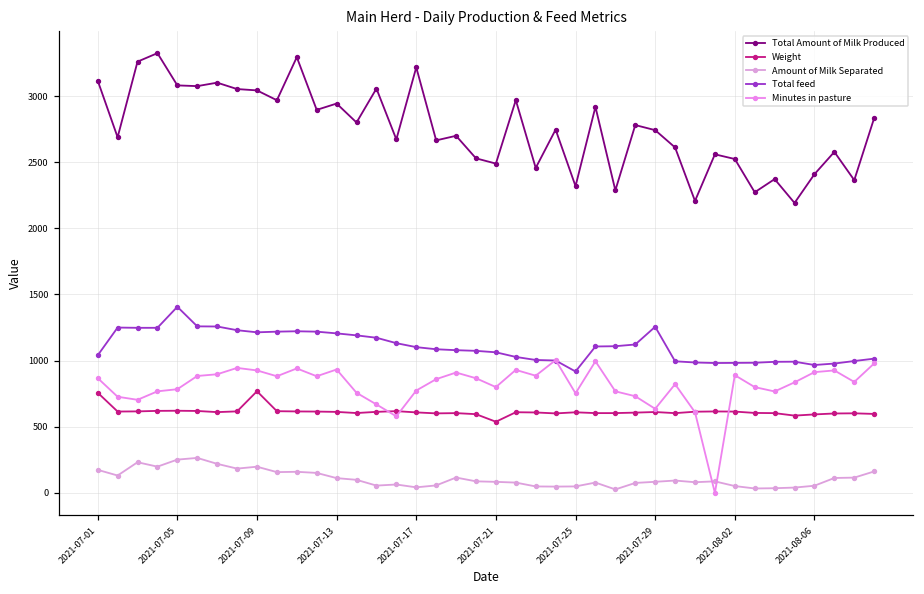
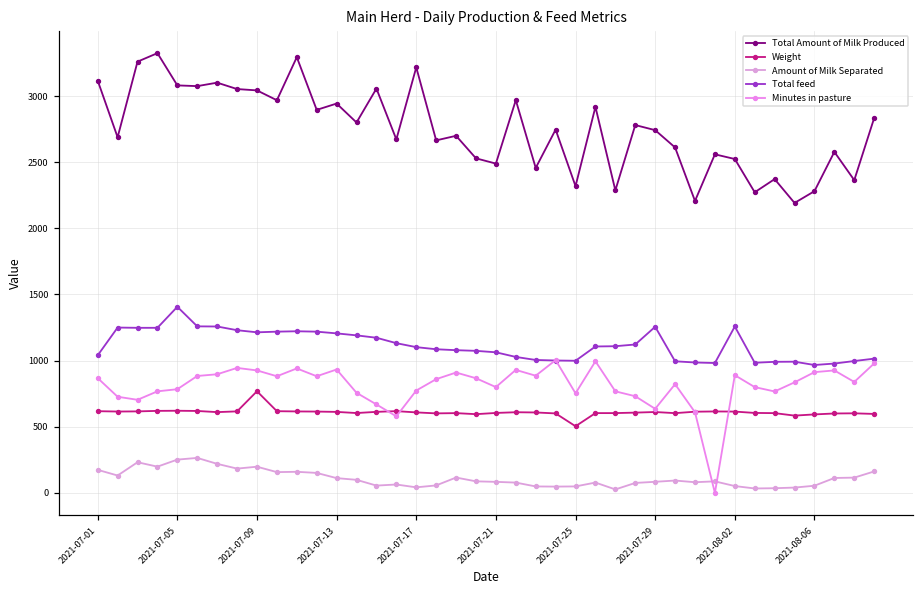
Weight, 2021-07-01: 760 -> 620
Weight, 2021-07-21: 540 -> 600
Weight, 2021-07-25: 610 -> 500
Total feed, 2021-07-25: 920 -> 1000
Total feed, 2021-08-02: 980 -> 1260
Total Amount of Milk Produced, 2021-08-06: 2410 -> 2280
